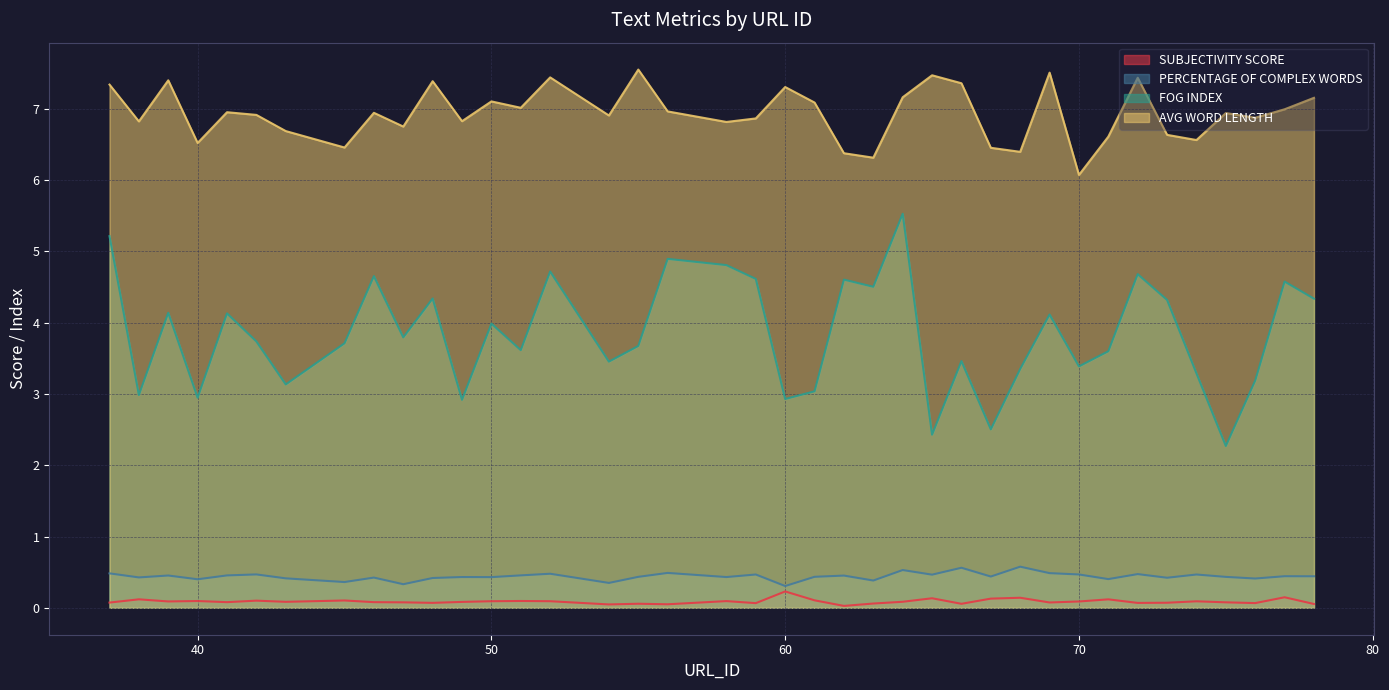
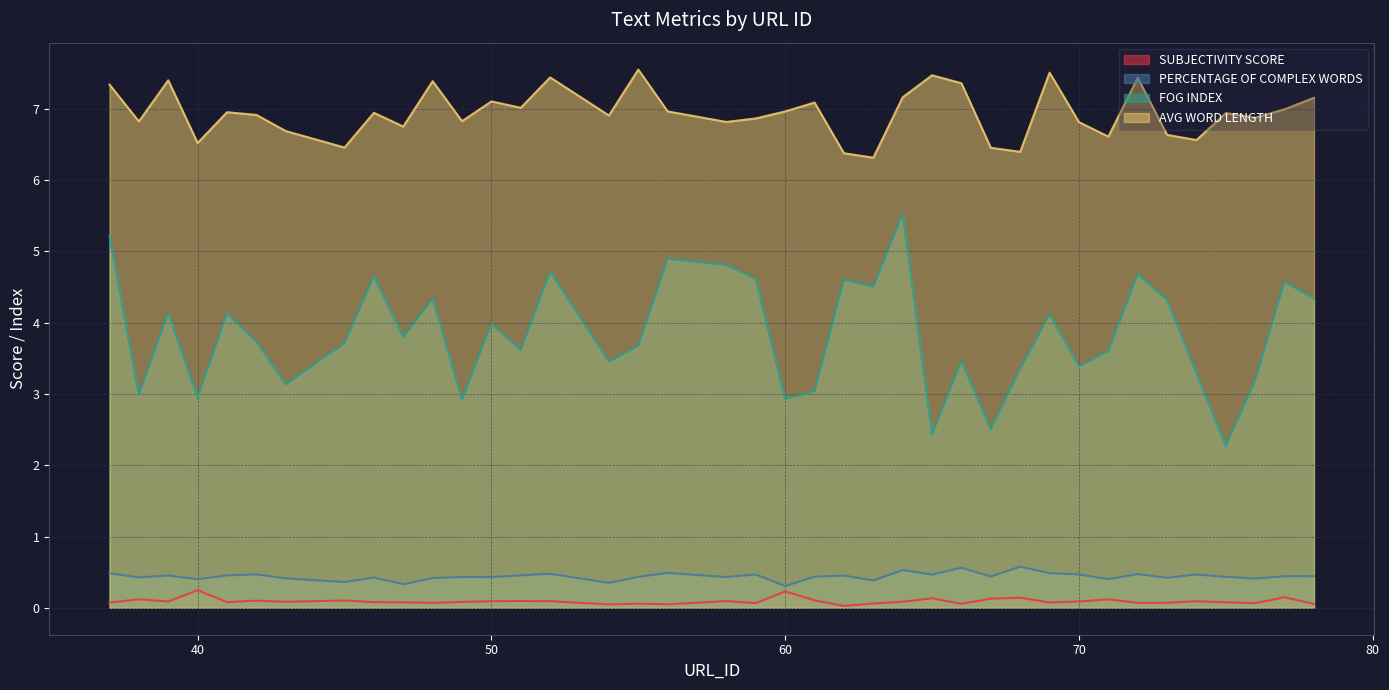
SUBJECTIVITY SCORE, 40: 0.1 -> 0.2
AVG WORD LENGTH, 60: 7.3 -> 7.0
AVG WORD LENGTH, 70: 6.1 -> 6.8
